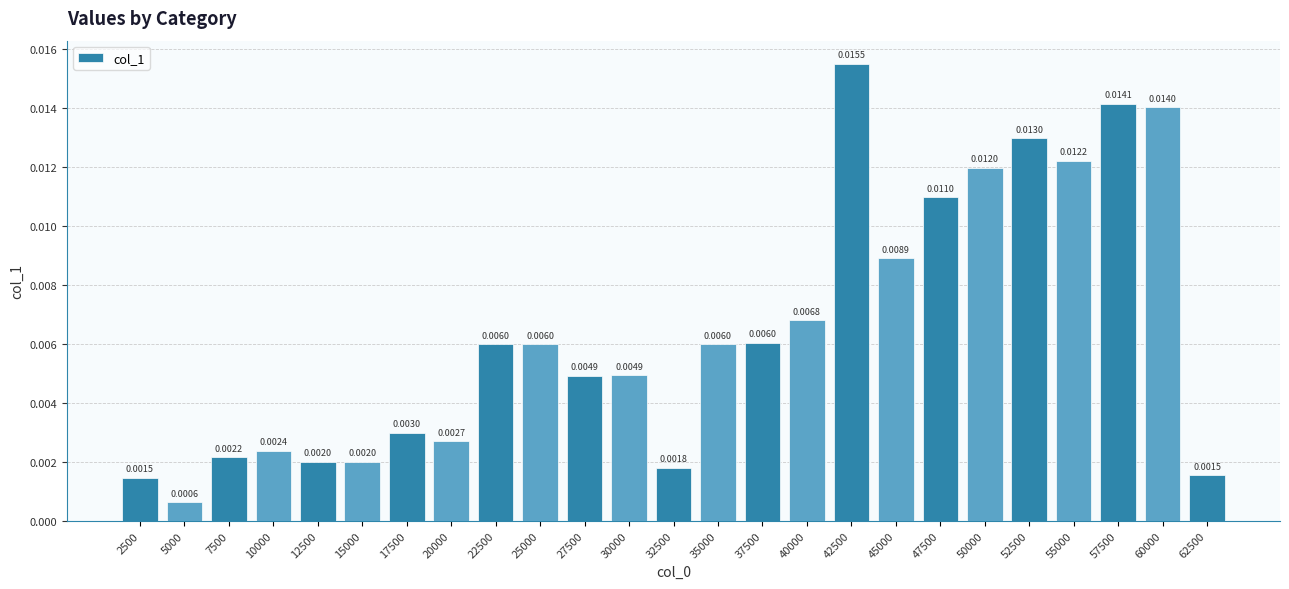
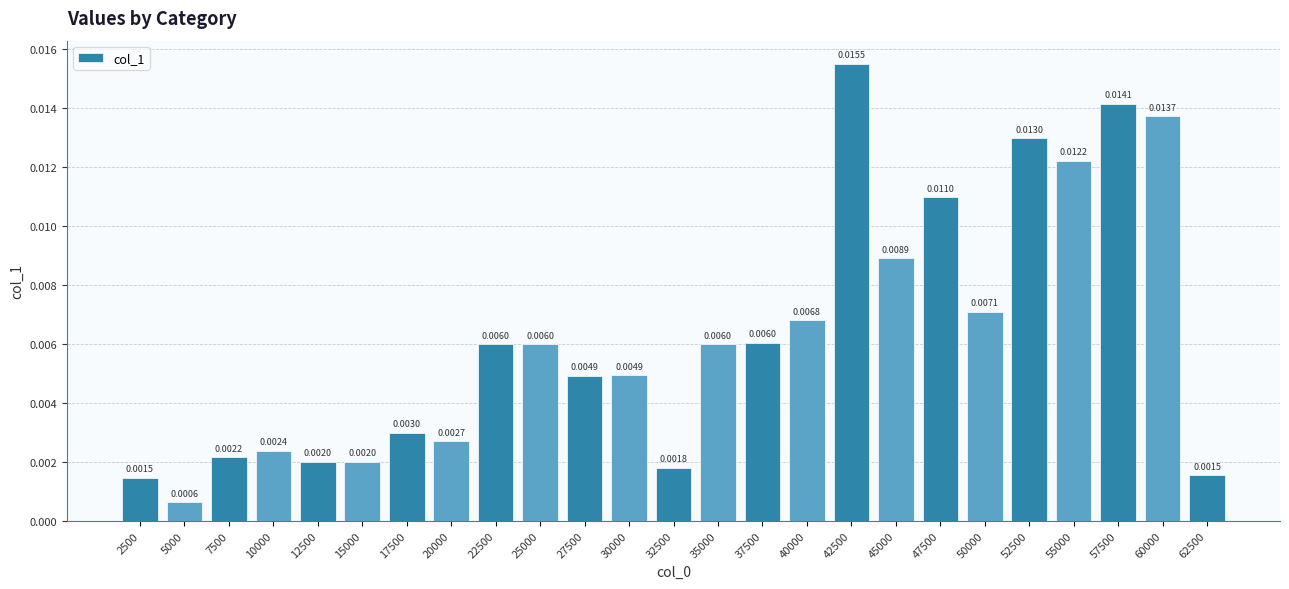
50000: 0.0120 -> 0.0071
60000: 0.0140 -> 0.0137
